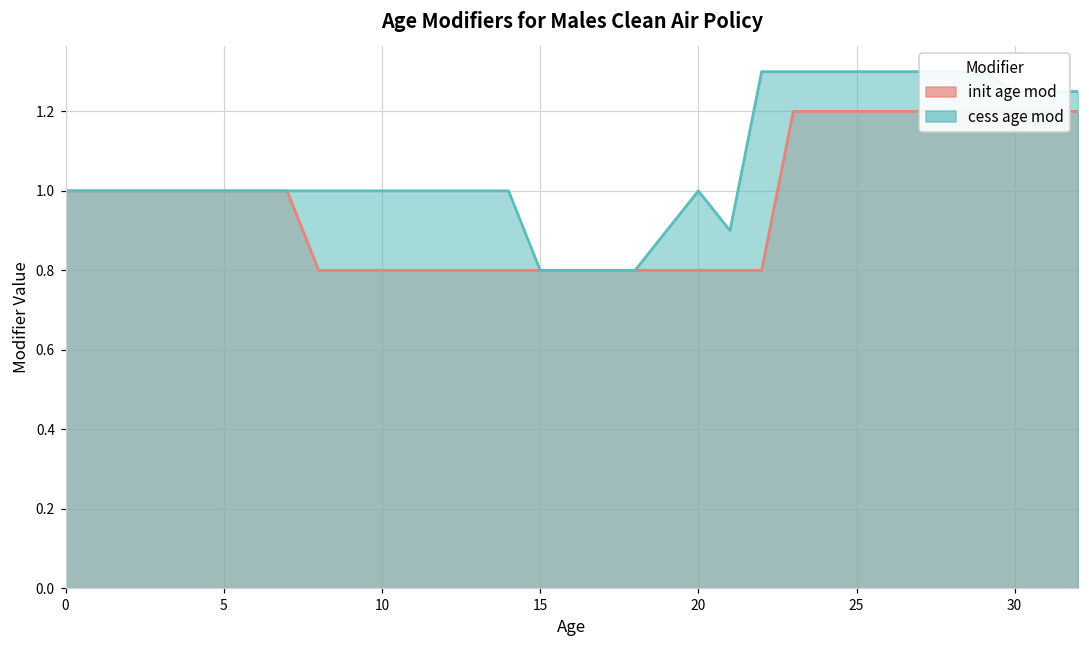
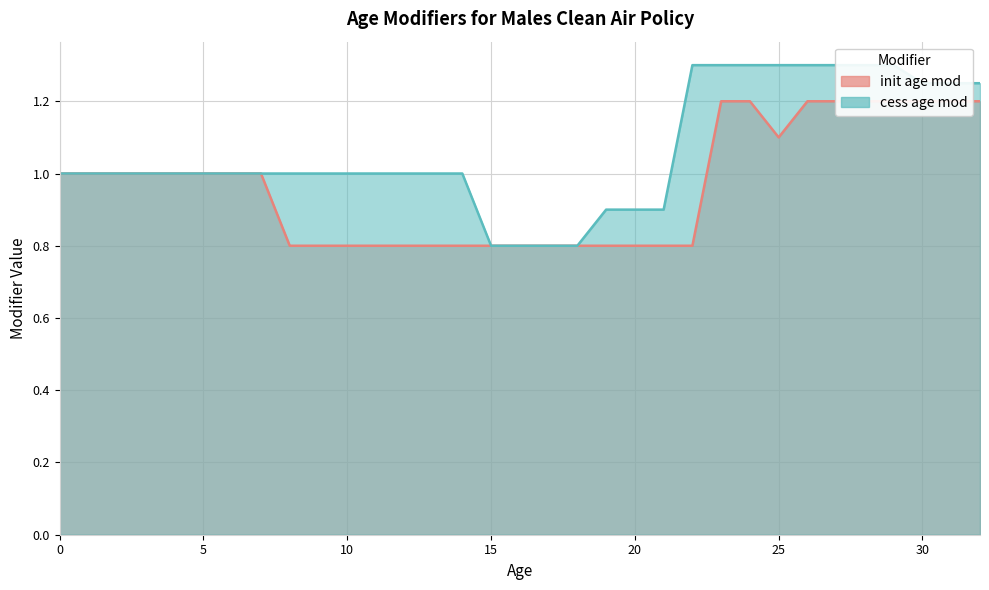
cess age mod, 20: 1.0 -> 0.9
init age mod, 25: 1.2 -> 1.1
